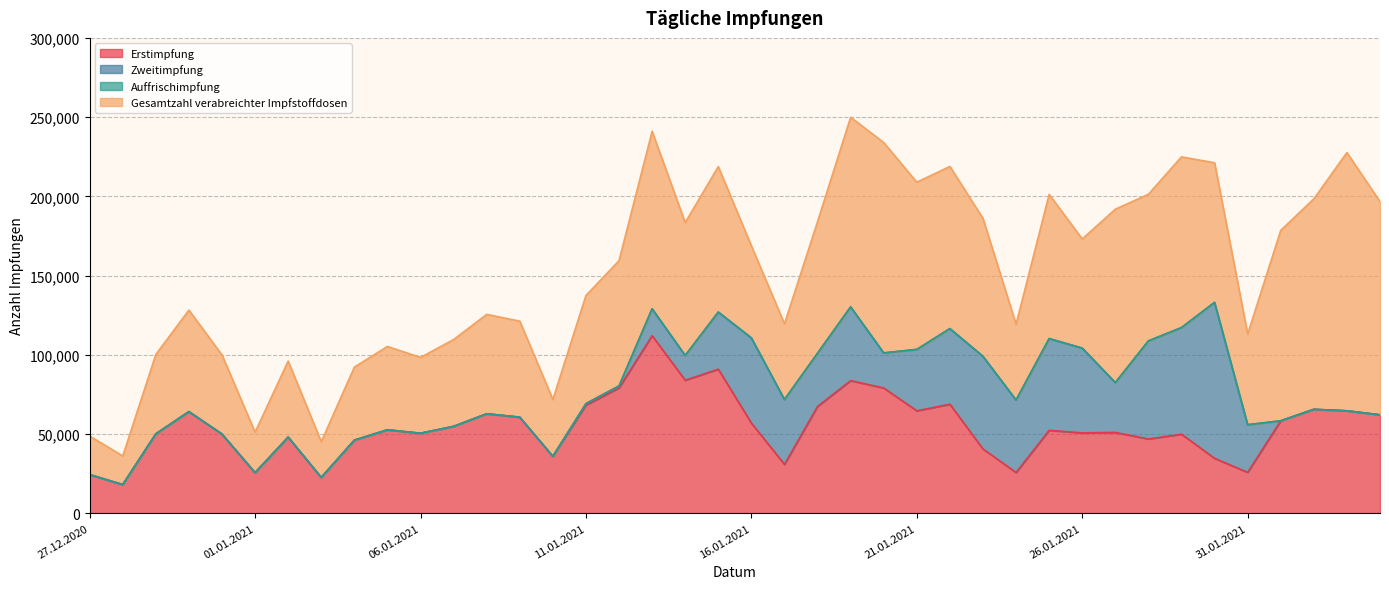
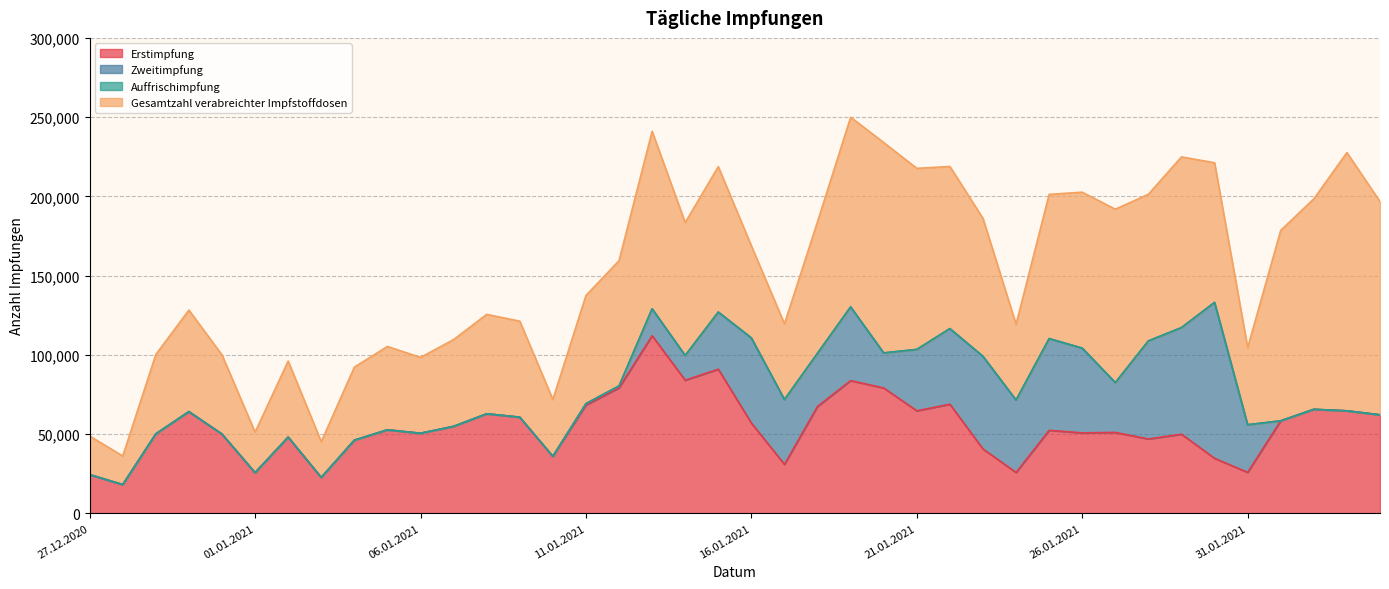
Gesamtzahl verabreichter Impfstoffdosen, 21.01.2021: 106,000 -> 114,000
Gesamtzahl verabreichter Impfstoffdosen, 26.01.2021: 69,000 -> 98,000
Gesamtzahl verabreichter Impfstoffdosen, 31.01.2021: 57,000 -> 49,000
